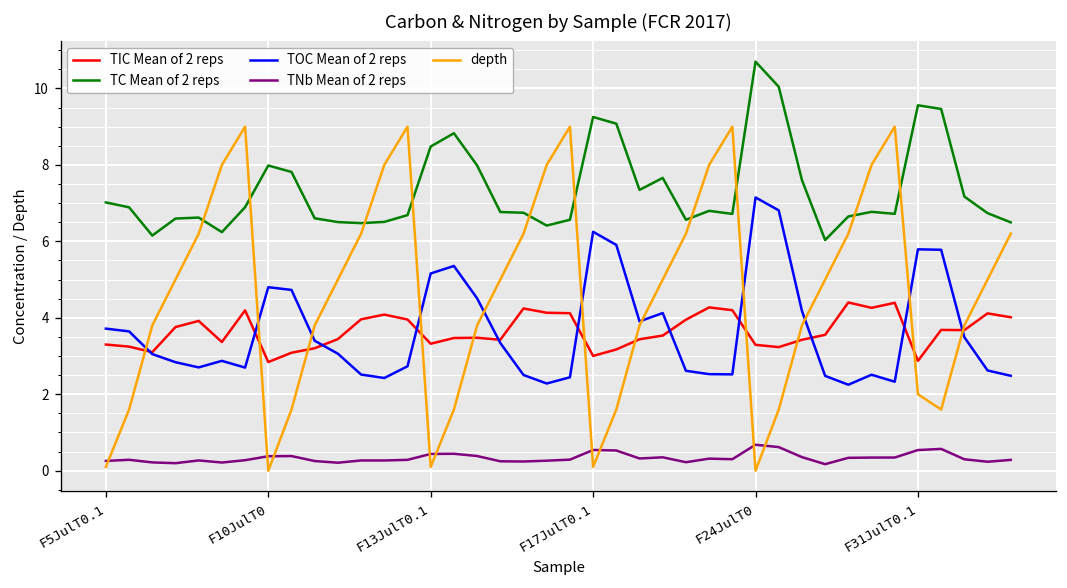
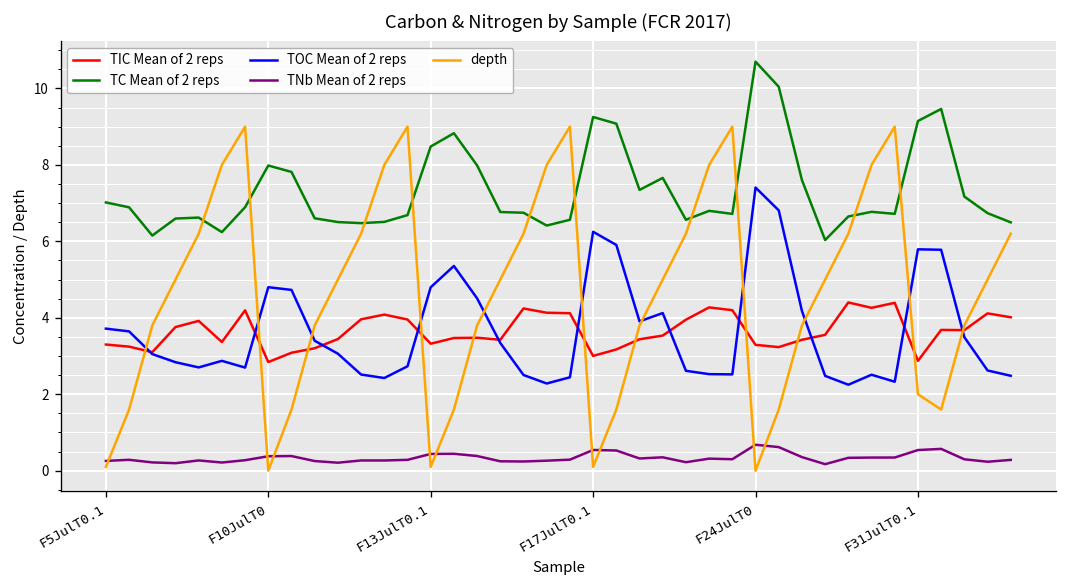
TOC Mean of 2 reps, F13JulT0.1: 5.2 -> 4.8
TOC Mean of 2 reps, F24JulT0: 7.1 -> 7.4
TC Mean of 2 reps, F31JulT0.1: 9.6 -> 9.1
